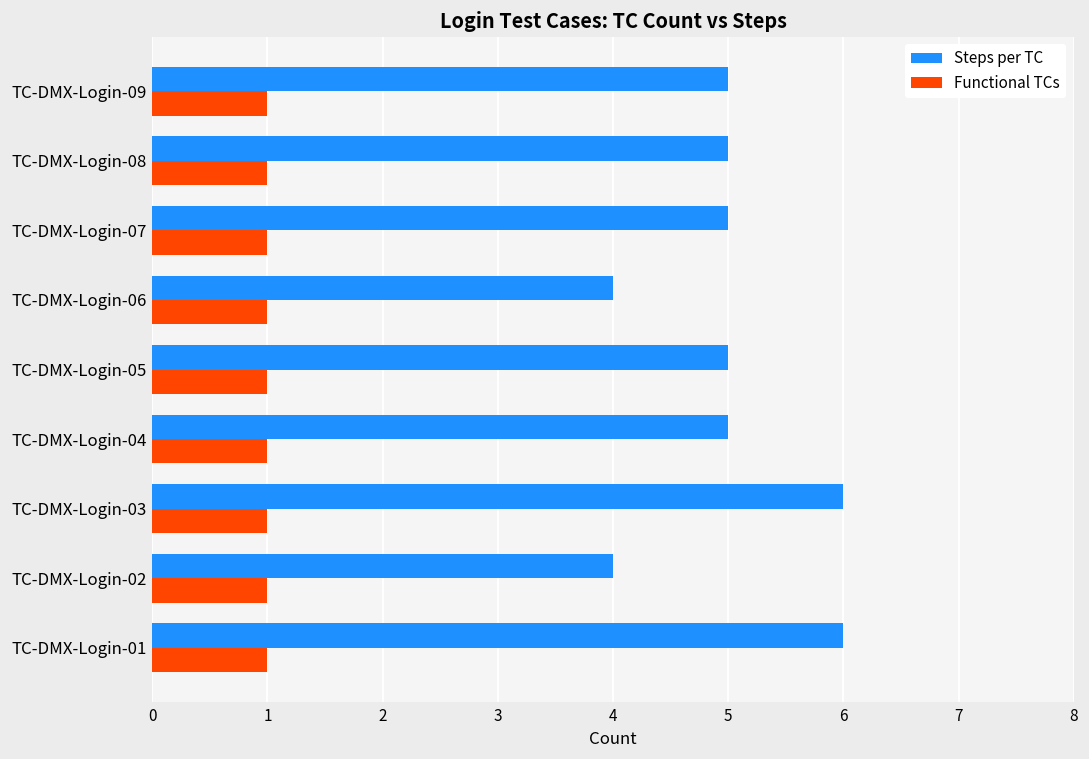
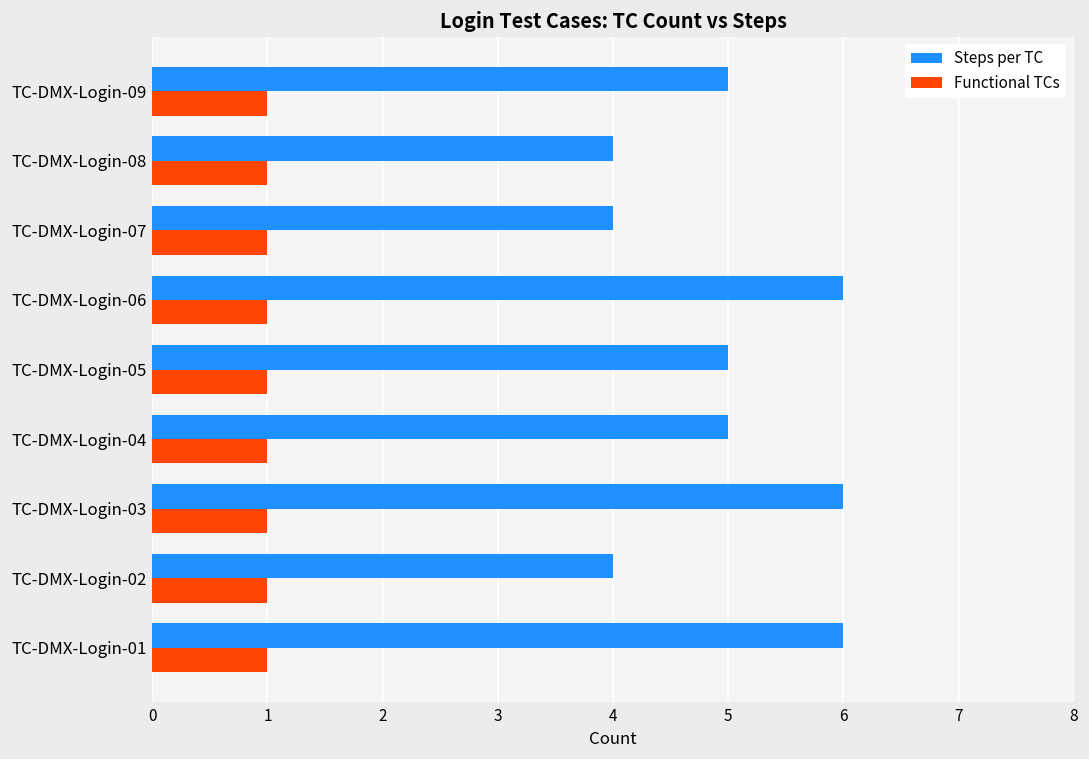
Steps per TC, TC-DMX-Login-08: 5 -> 4
Steps per TC, TC-DMX-Login-07: 5 -> 4
Steps per TC, TC-DMX-Login-06: 4 -> 6
